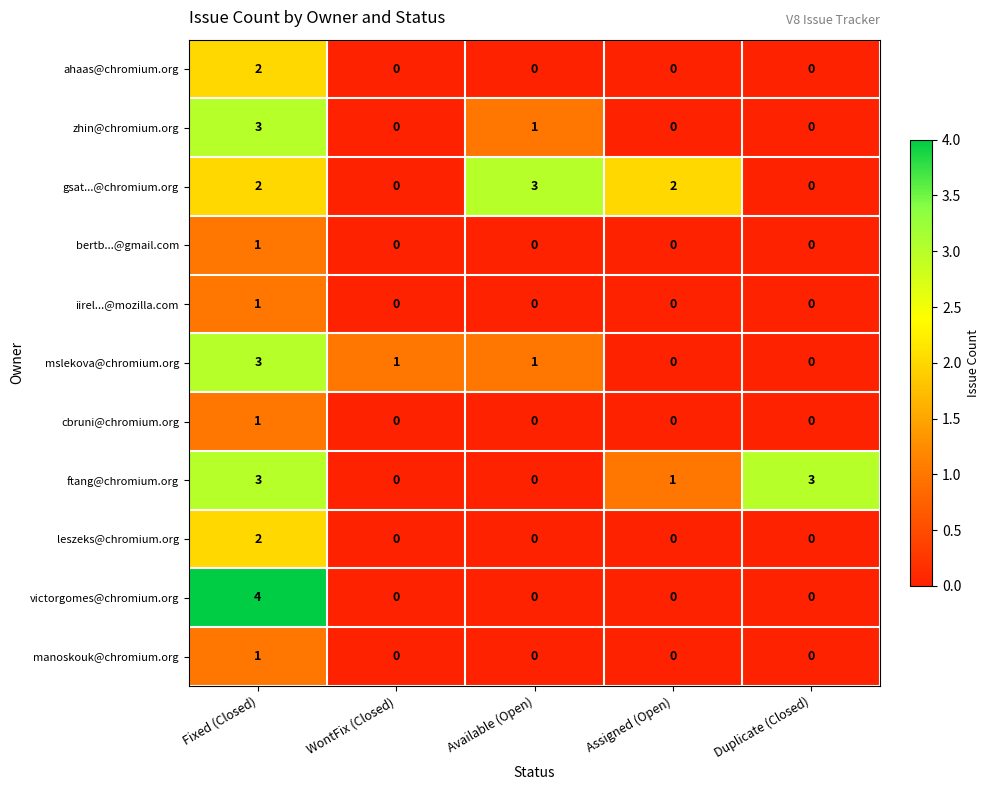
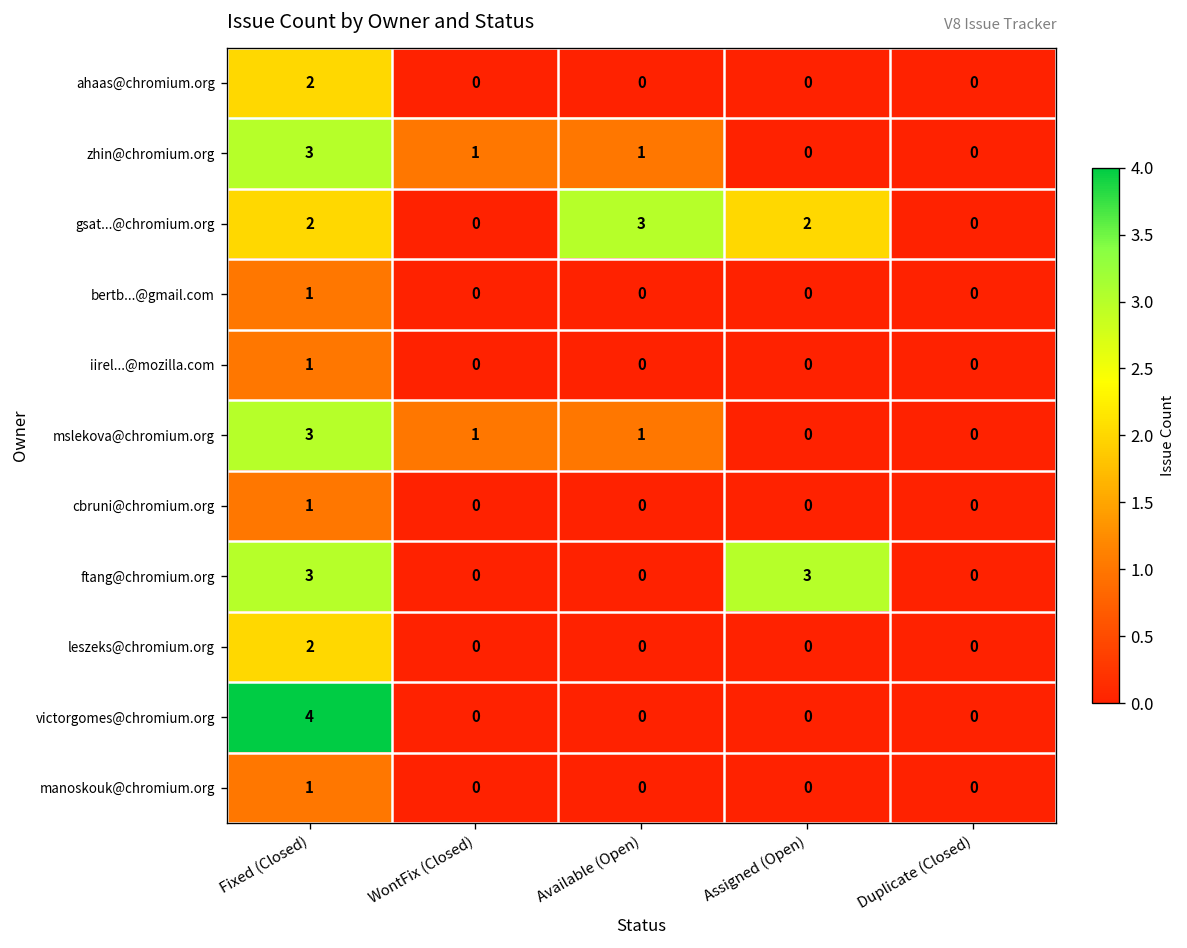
zhin@chromium.org, WontFix (Closed): 0 -> 1
ftang@chromium.org, Assigned (Open): 1 -> 3
ftang@chromium.org, Duplicate (Closed): 3 -> 0
